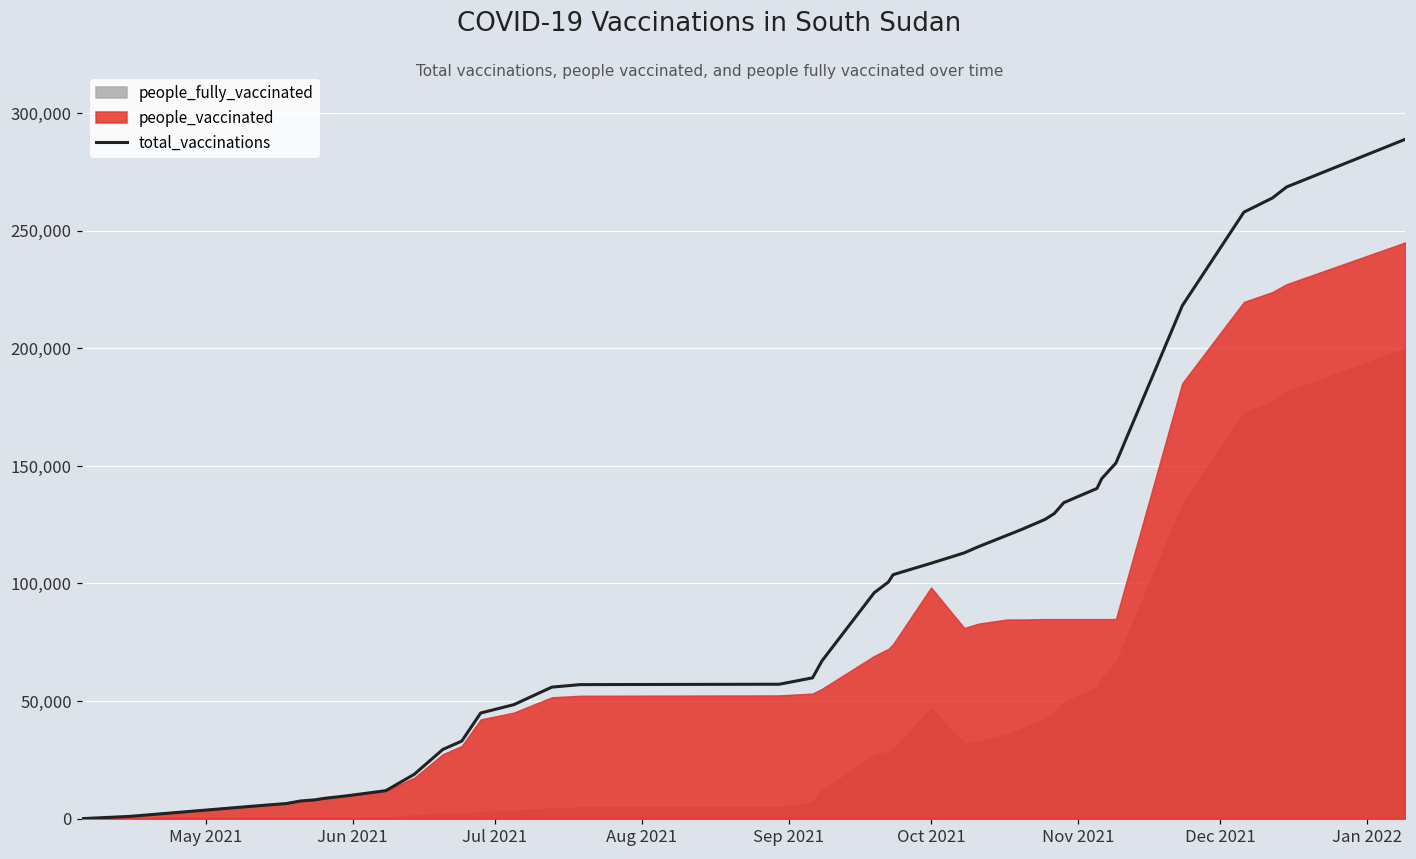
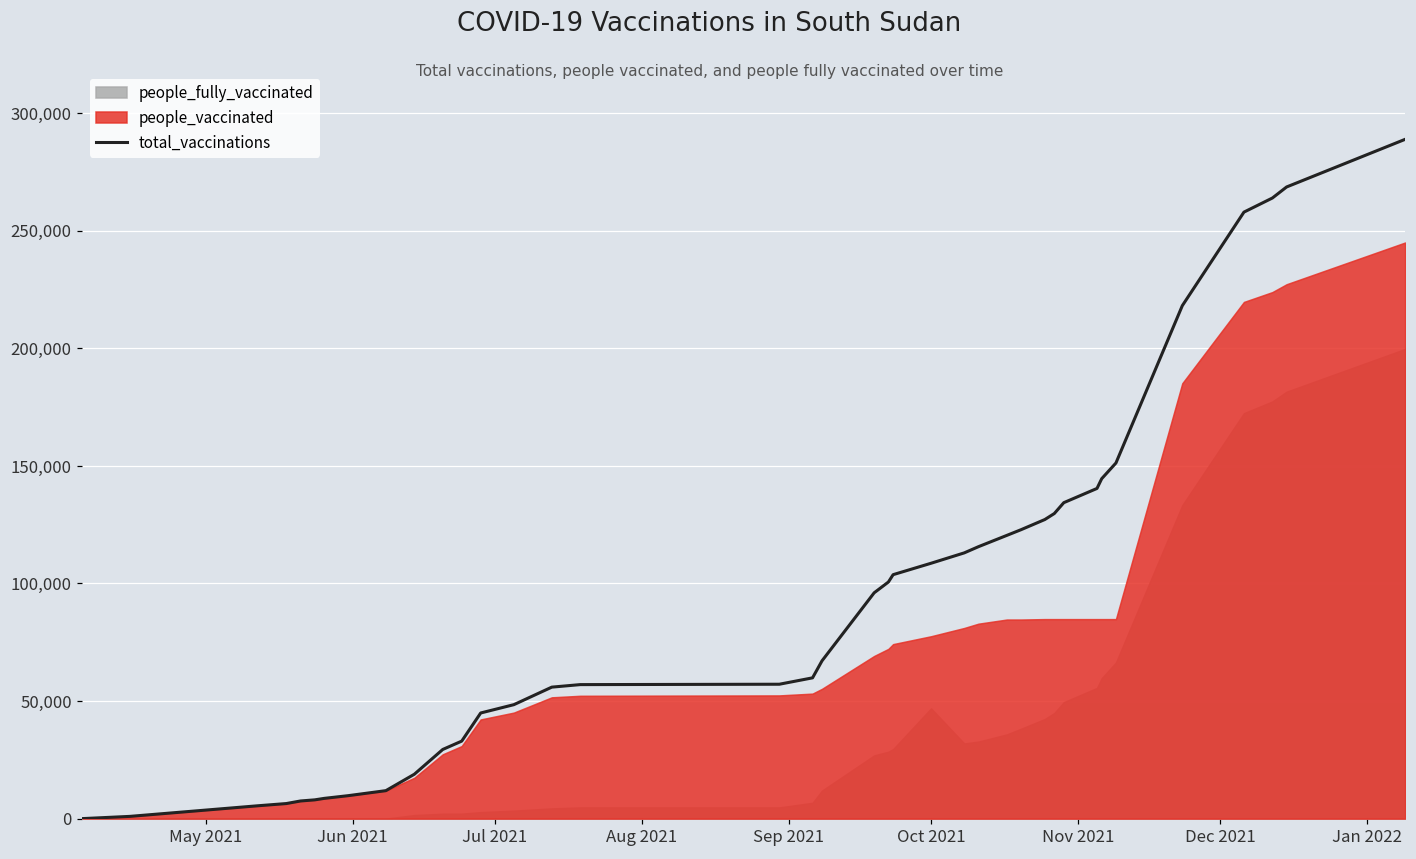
people_vaccinated, Oct 2021: 98,000 -> 78,000
